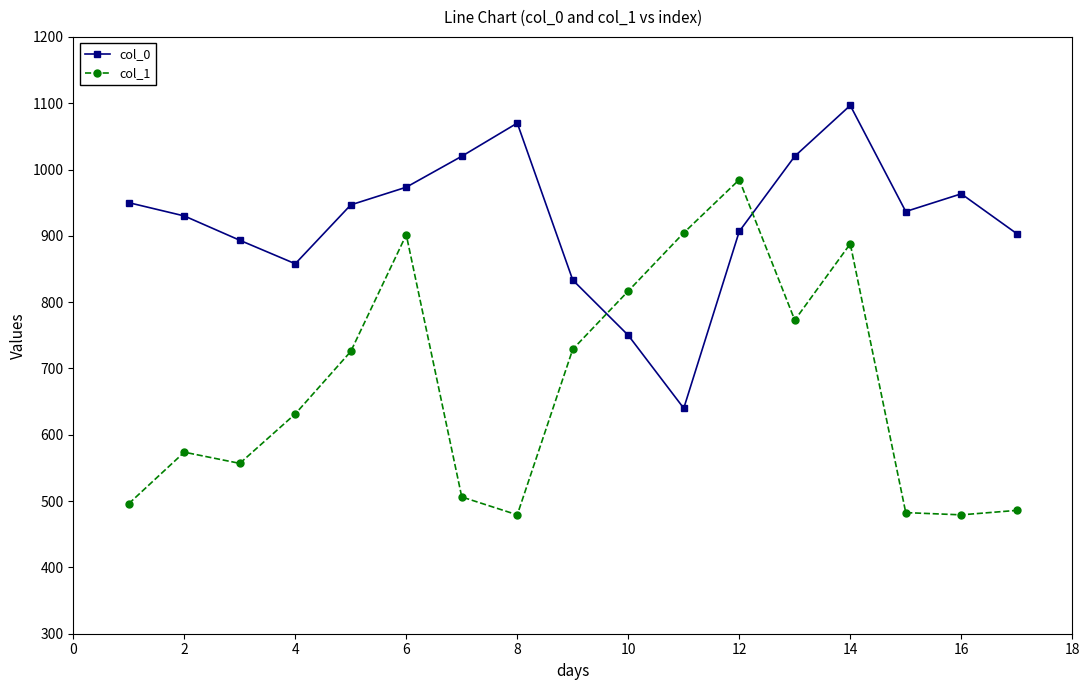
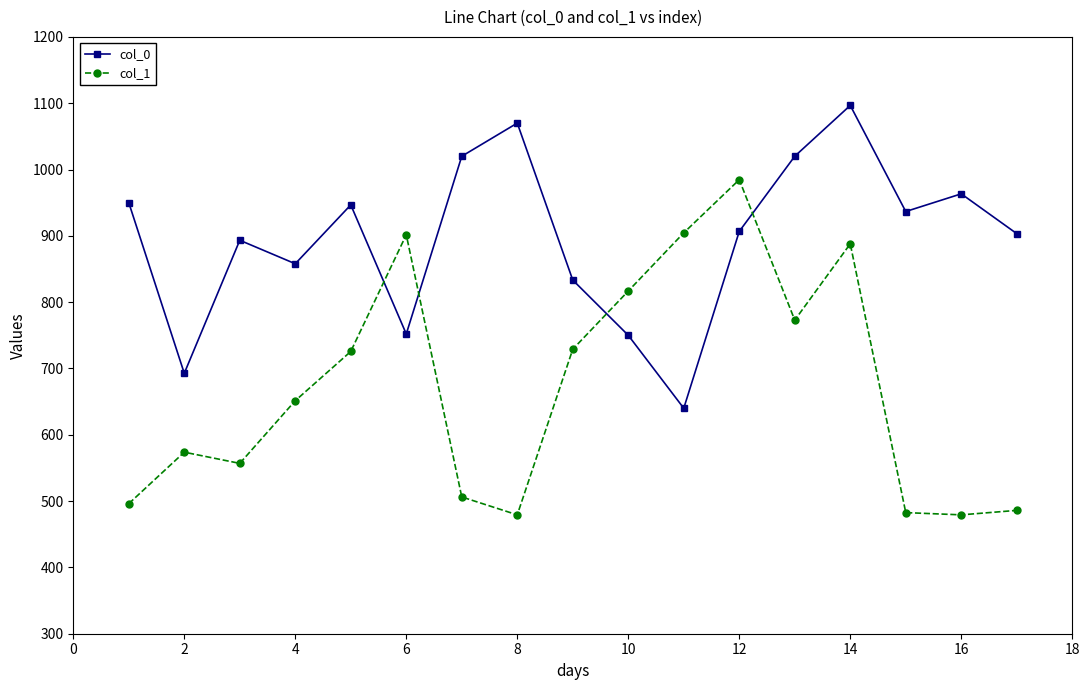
col_0, 2: 930 -> 690
col_1, 4: 630 -> 650
col_0, 6: 970 -> 750
